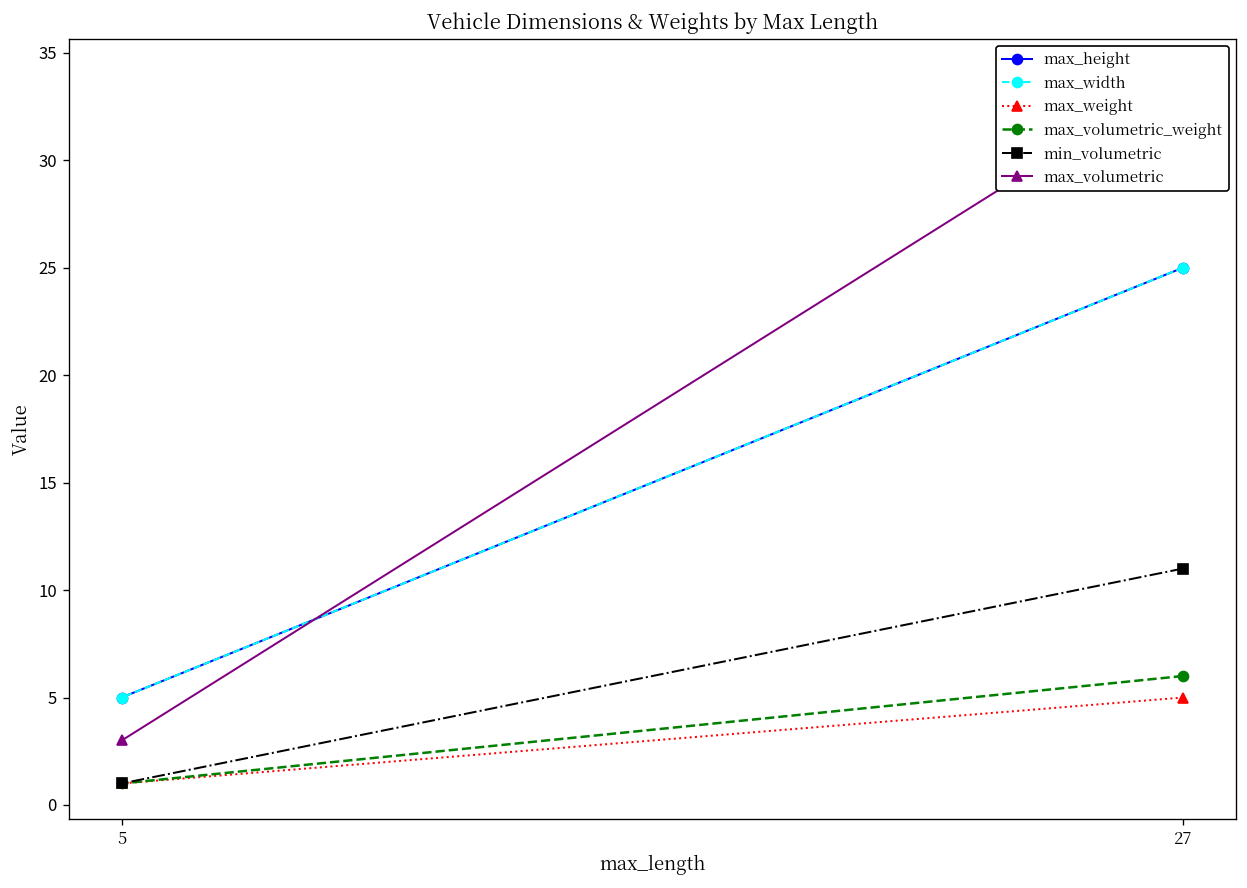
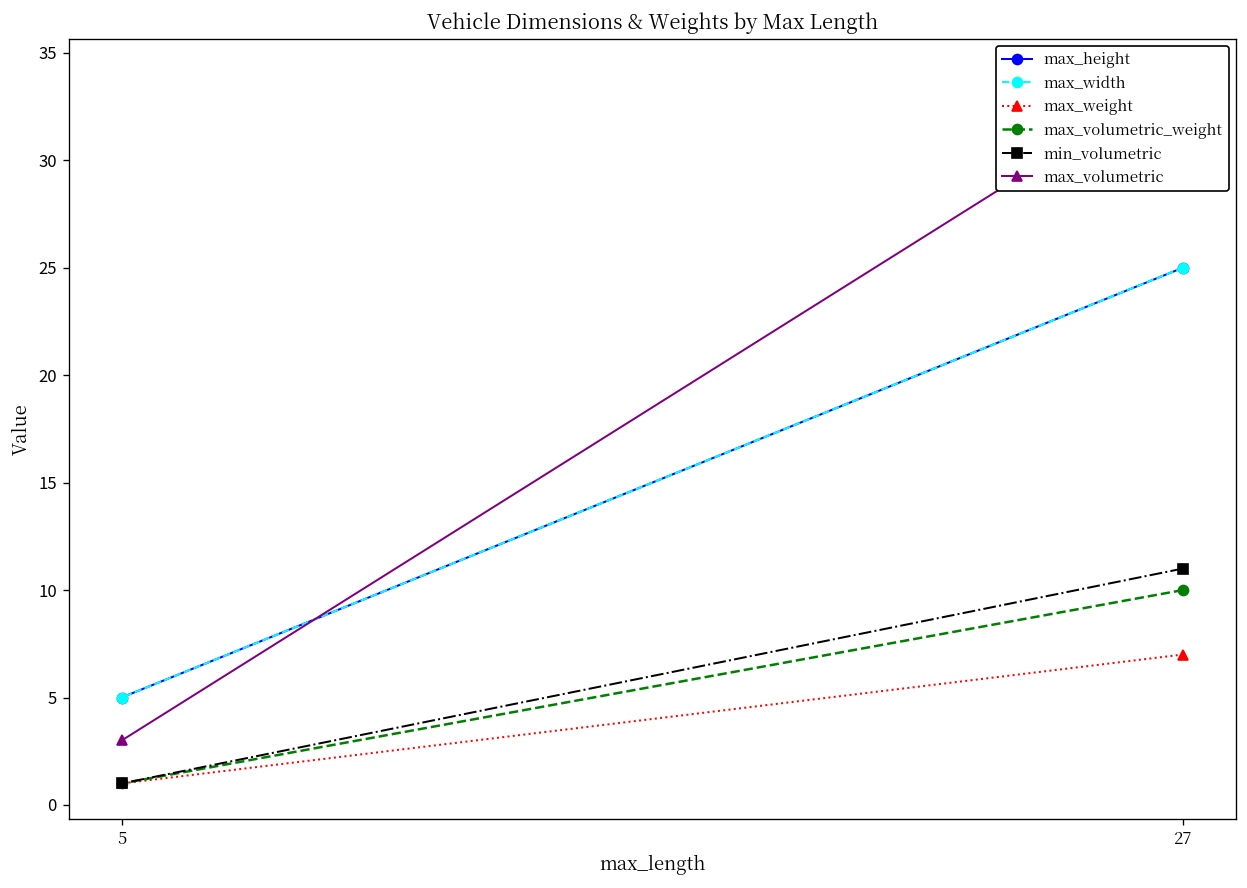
max_weight, 27: 5 -> 7
max_volumetric_weight, 27: 6 -> 10
